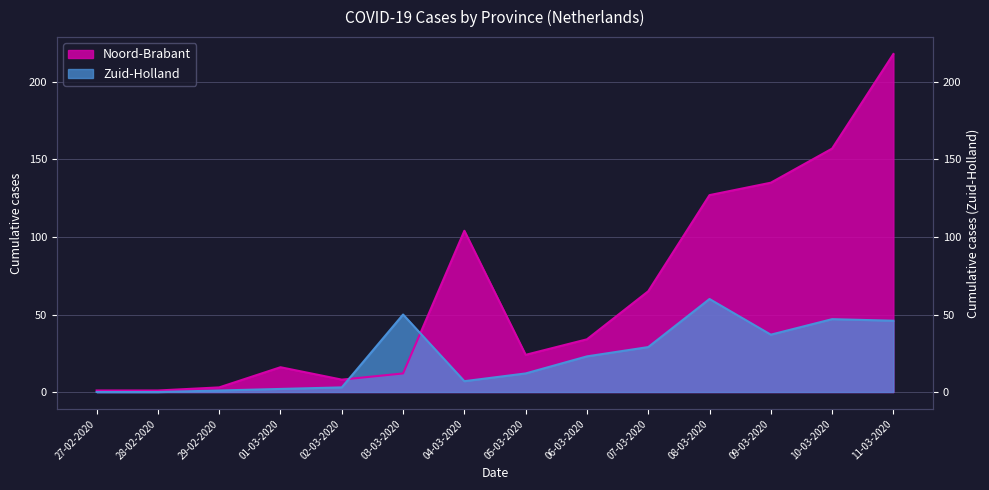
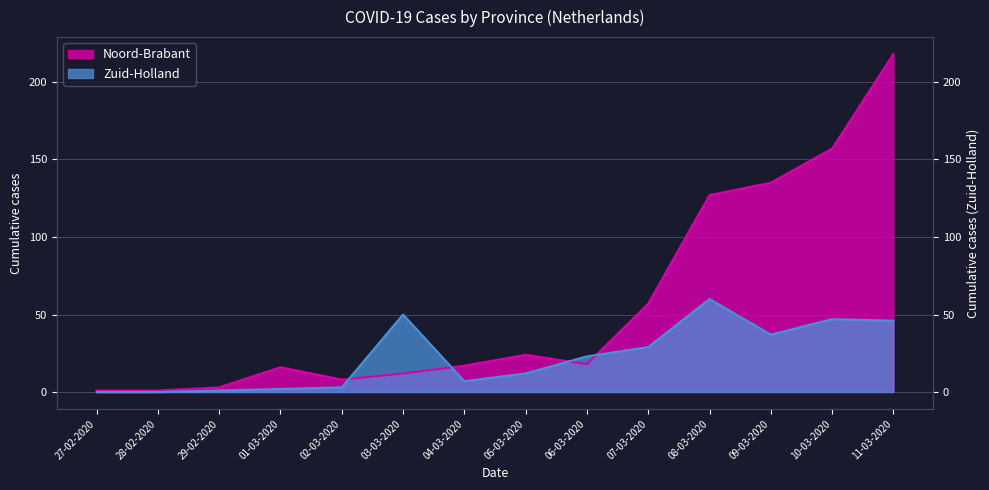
Noord-Brabant, 04-03-2020: 104 -> 17
Noord-Brabant, 06-03-2020: 34 -> 18
Noord-Brabant, 07-03-2020: 65 -> 57
